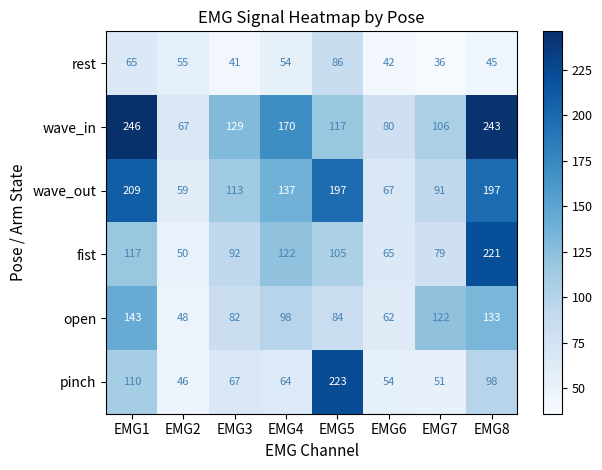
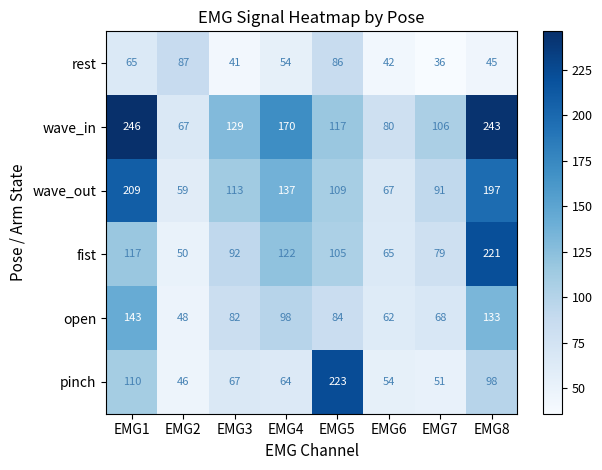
rest, EMG2: 55 -> 87
wave_out, EMG5: 197 -> 109
open, EMG7: 122 -> 68
